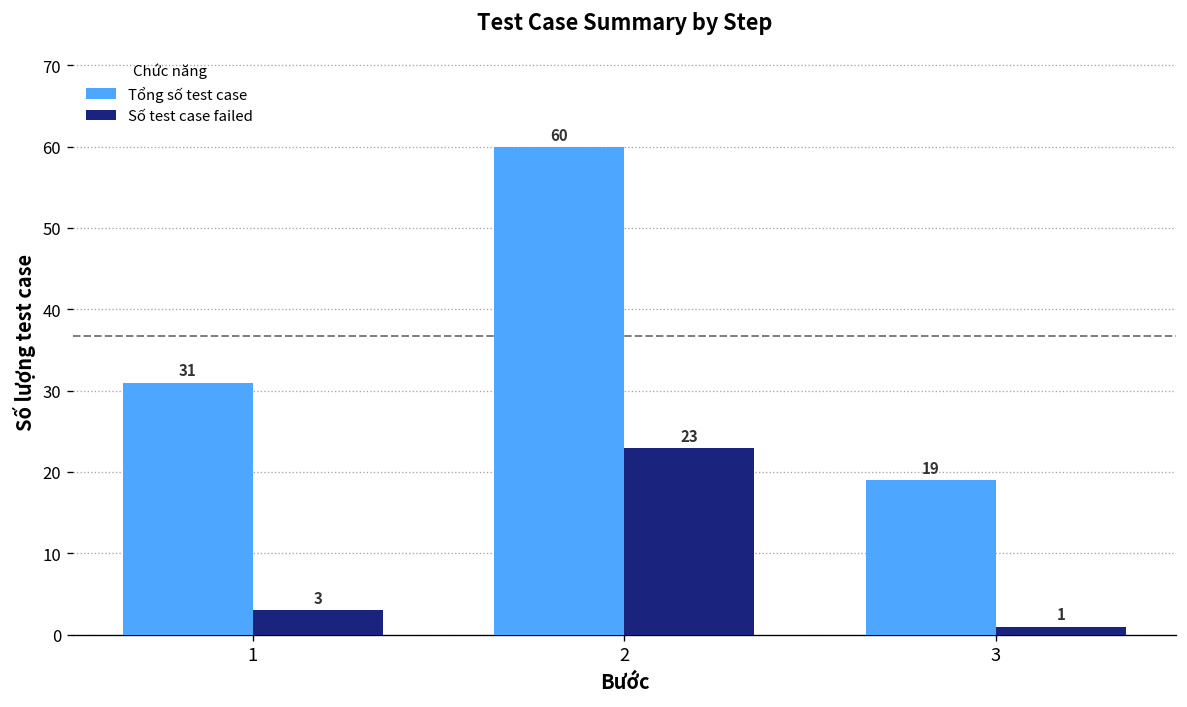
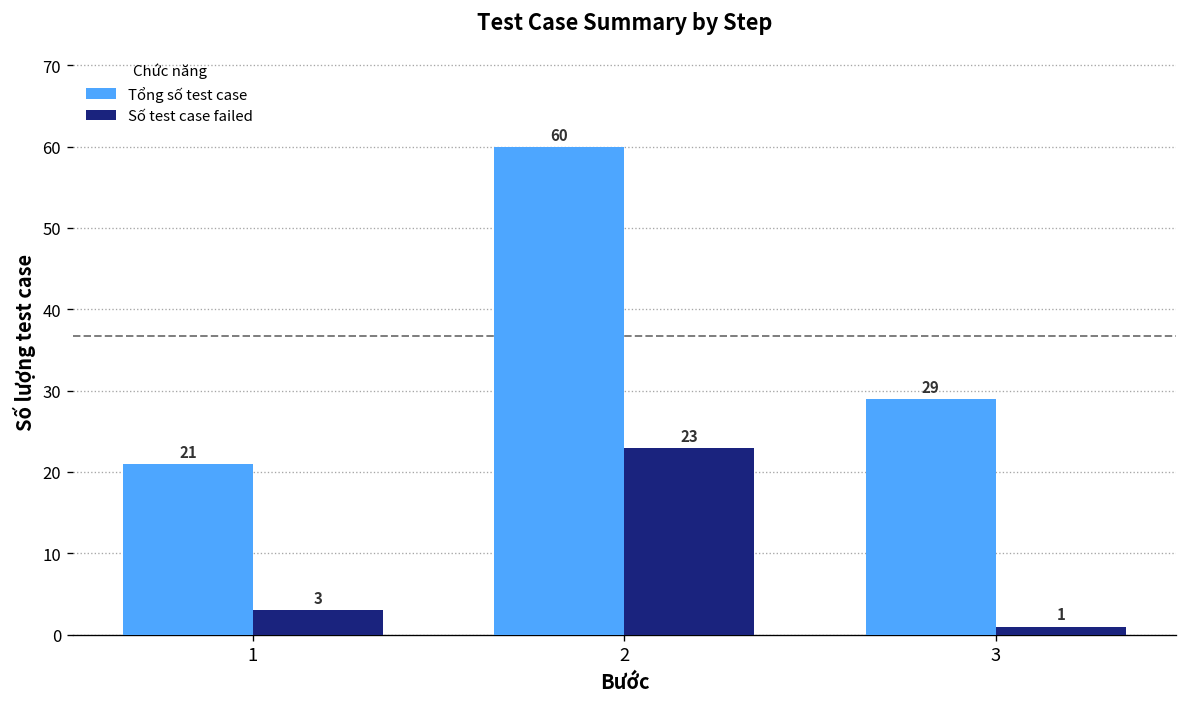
Tổng số test case, 1: 31 -> 21
Tổng số test case, 3: 19 -> 29
